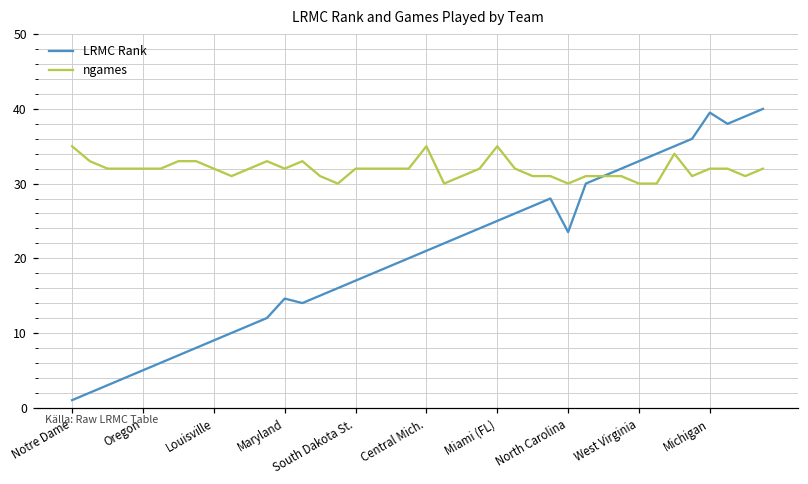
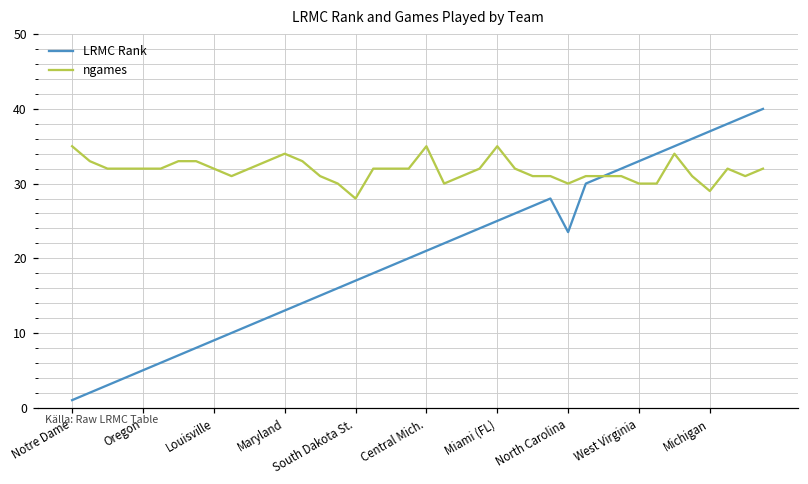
LRMC Rank, Maryland: 15 -> 13
ngames, Maryland: 32 -> 34
ngames, South Dakota St.: 32 -> 28
LRMC Rank, Michigan: 40 -> 37
ngames, Michigan: 32 -> 29
